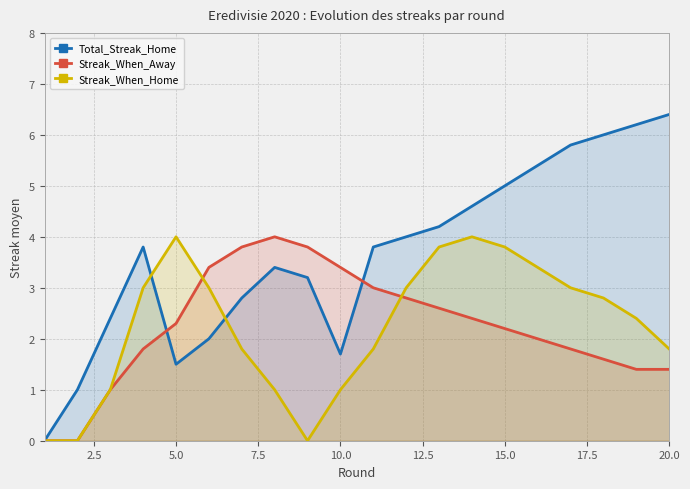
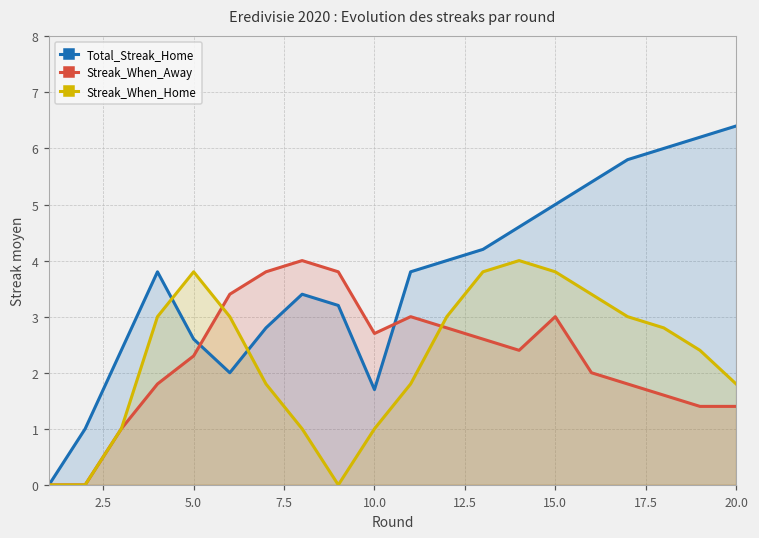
Total_Streak_Home, 5.0: 1.5 -> 2.6
Streak_When_Home, 5.0: 4.0 -> 3.8
Streak_When_Away, 10.0: 3.4 -> 2.7
Streak_When_Away, 15.0: 2.2 -> 3.0
